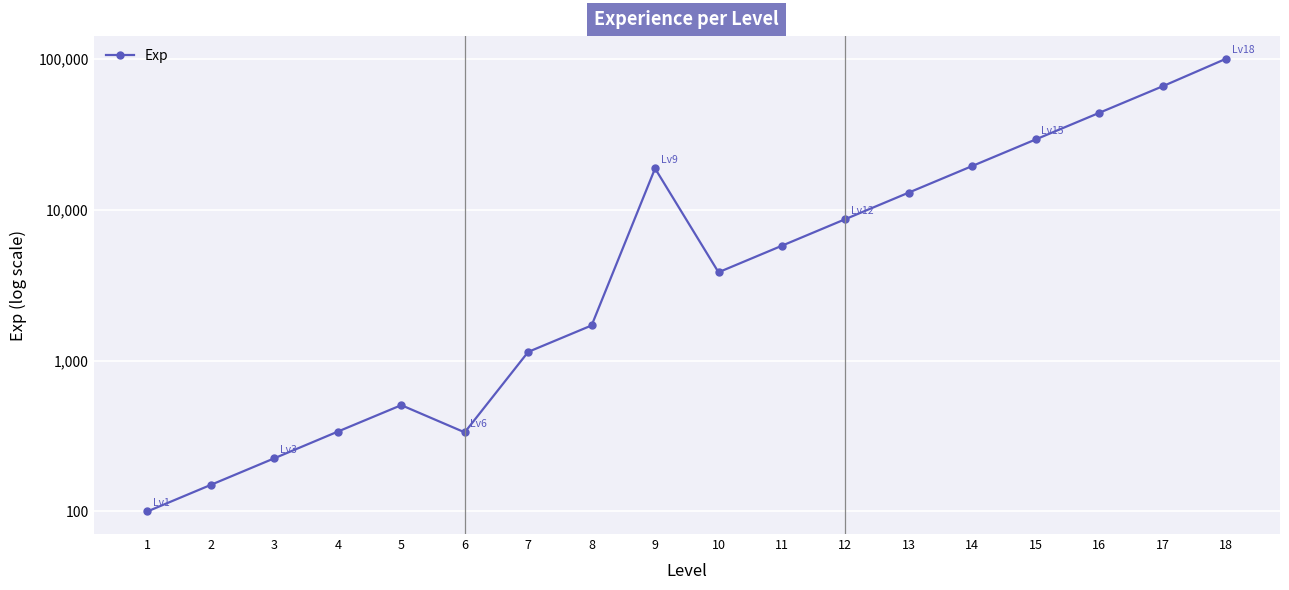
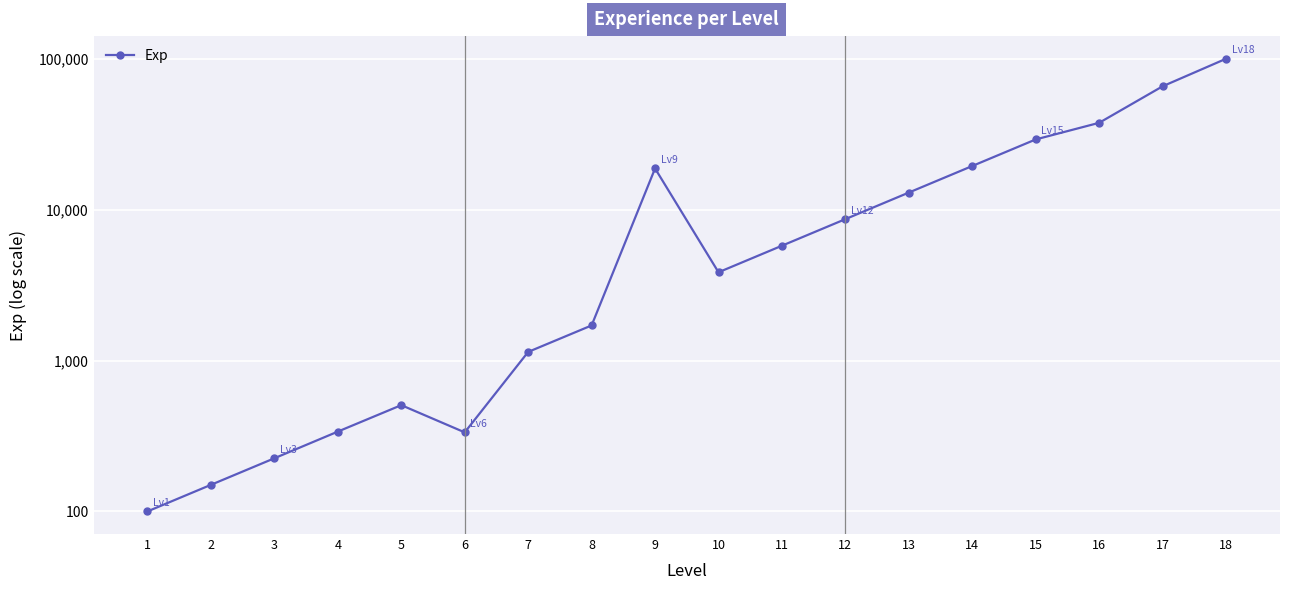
16: 44,000 -> 38,000
